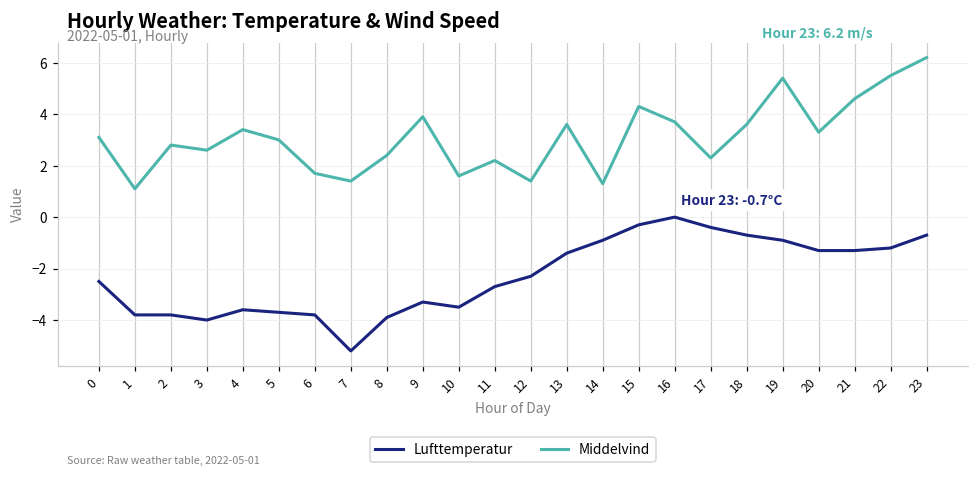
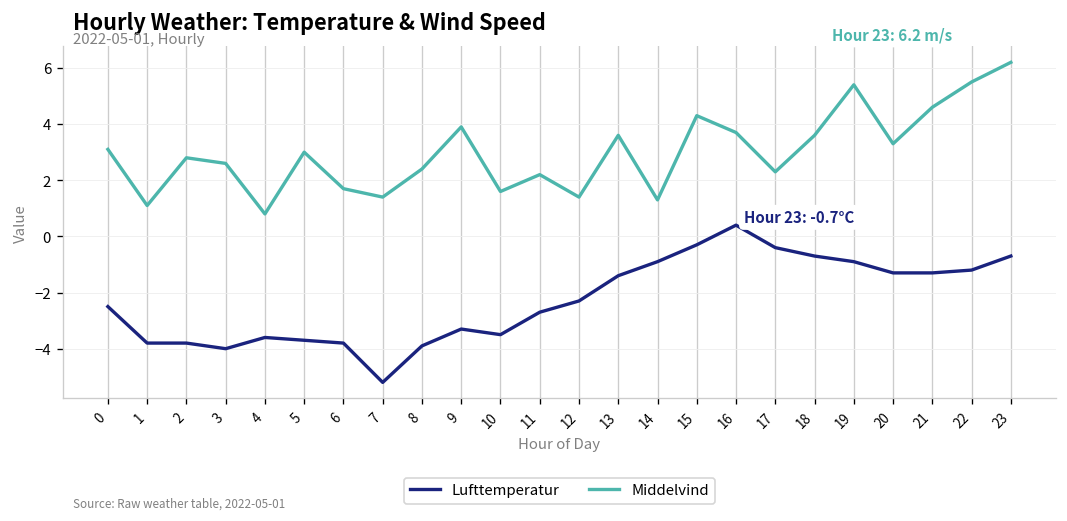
Middelvind, 4: 3.4 -> 0.8
Lufttemperatur, 16: 0.0 -> 0.4
